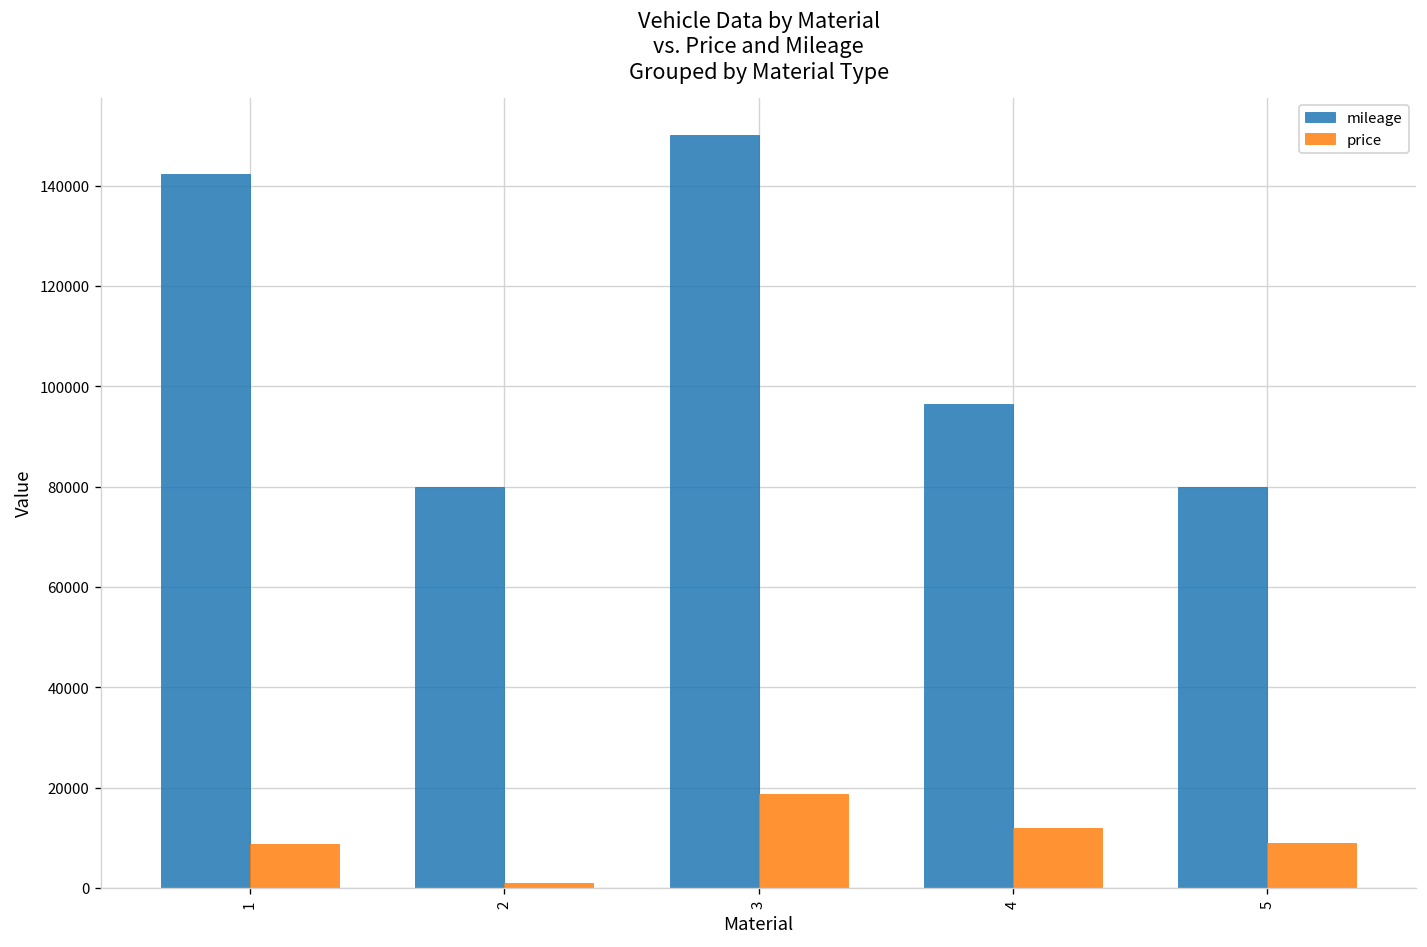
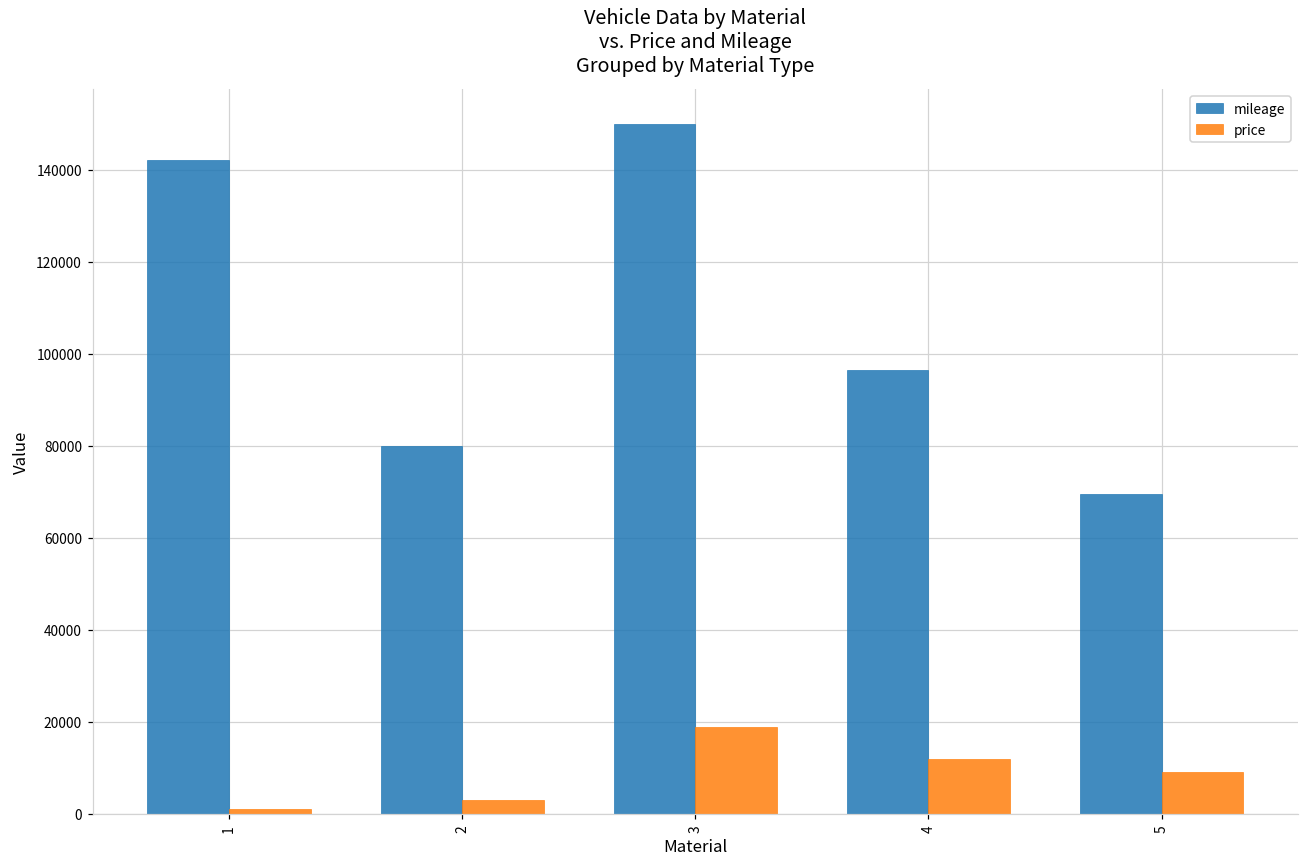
price, 1: 9000 -> 1000
price, 2: 1000 -> 3000
mileage, 5: 80000 -> 69000
